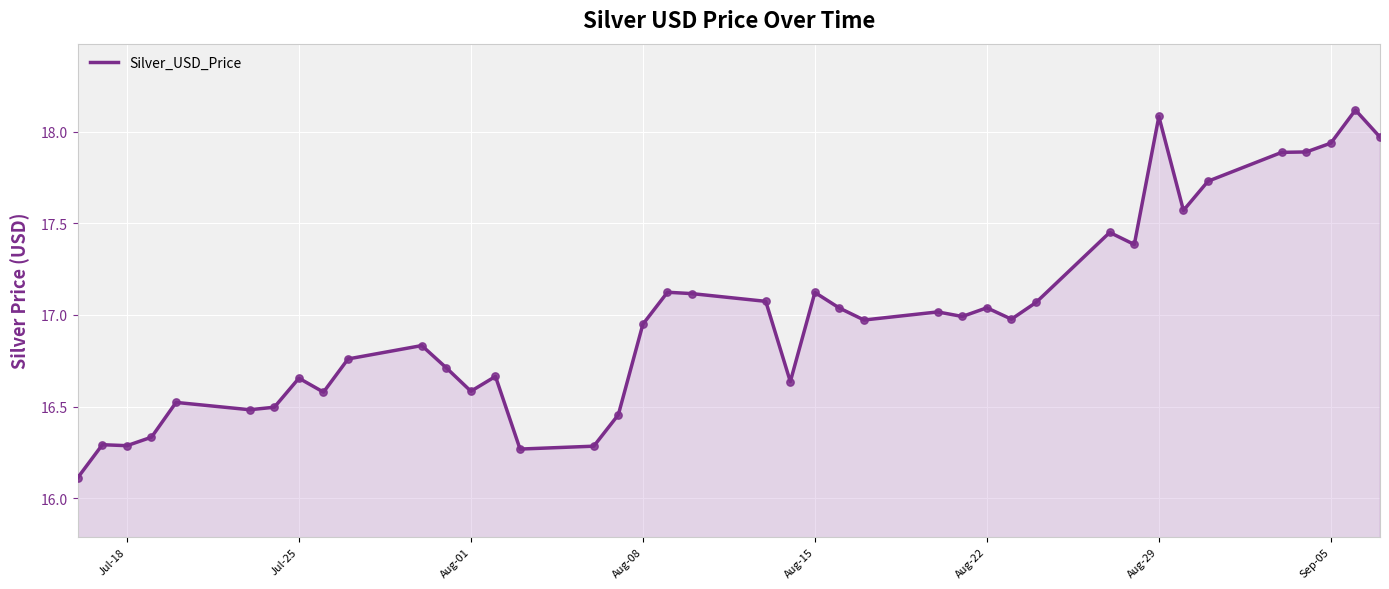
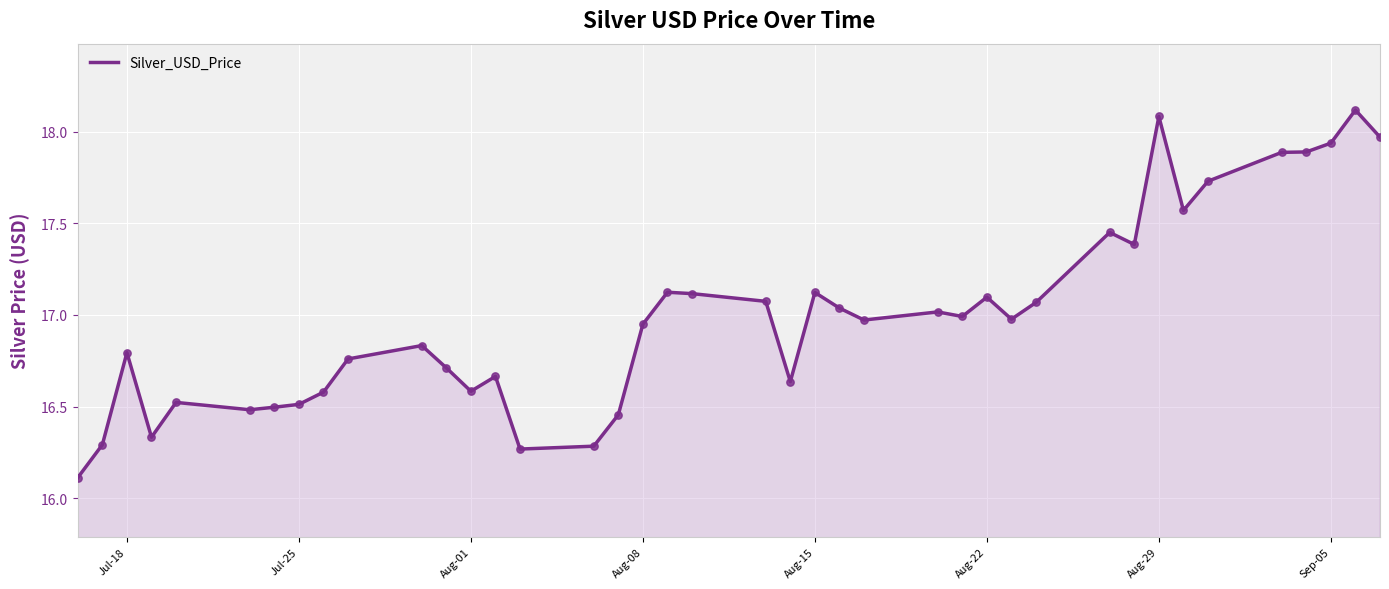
Jul-18: 16.29 -> 16.79
Jul-25: 16.65 -> 16.51
Aug-22: 17.04 -> 17.10
